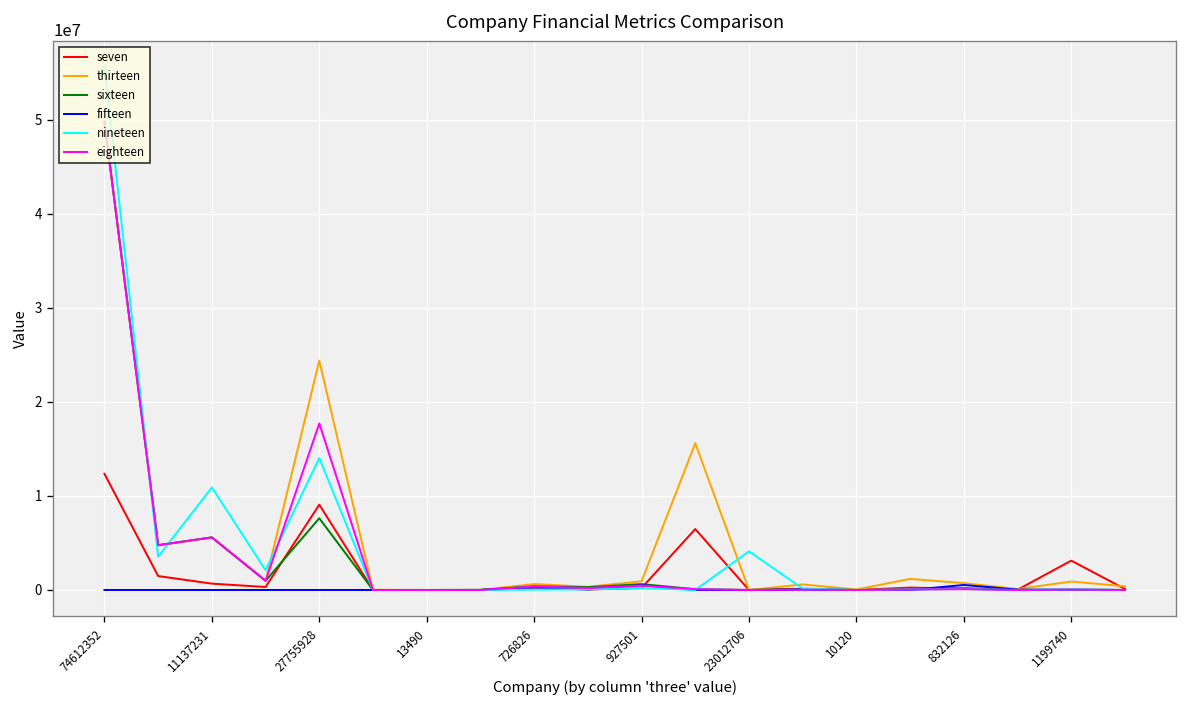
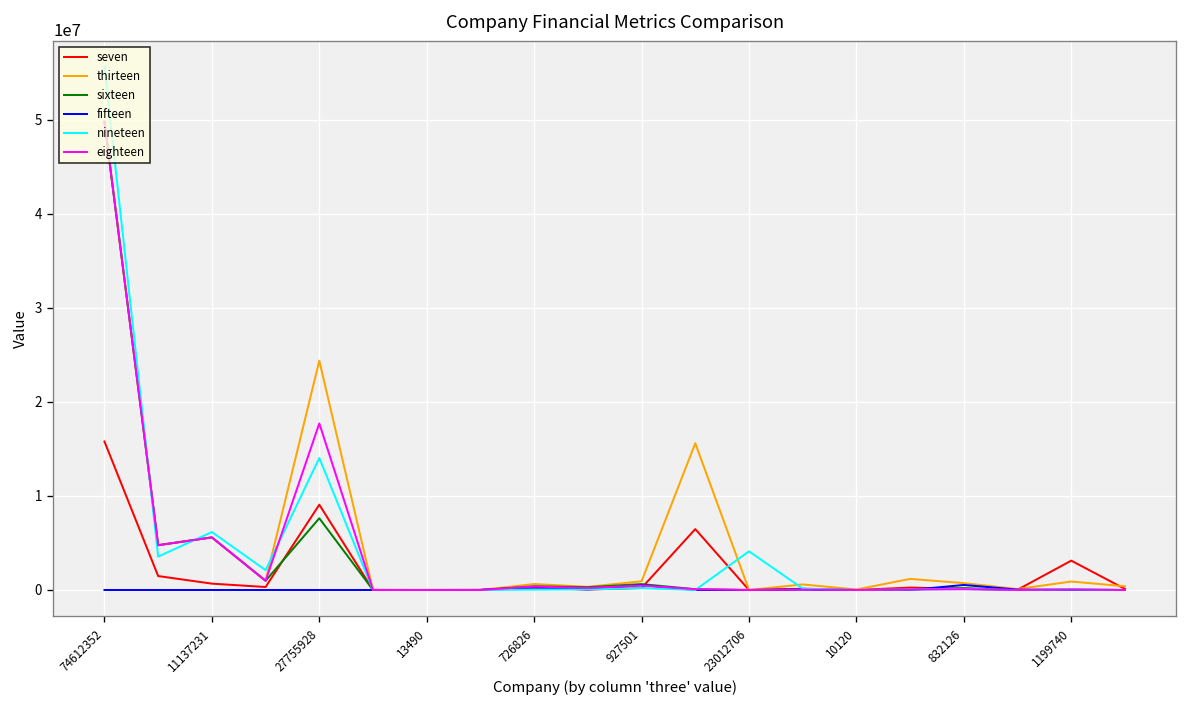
seven, 74612352: 12000000 -> 16000000
nineteen, 11137231: 11000000 -> 6000000
